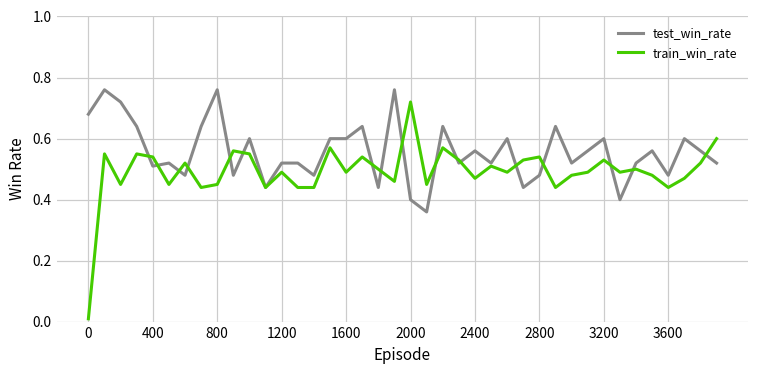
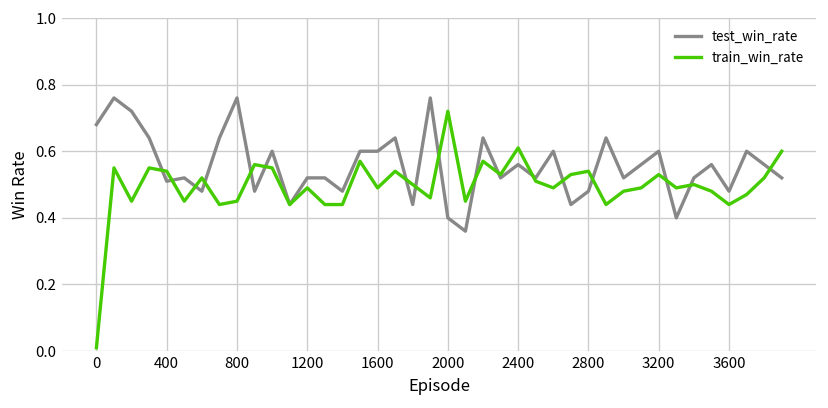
train_win_rate, 2400: 0.47 -> 0.61
